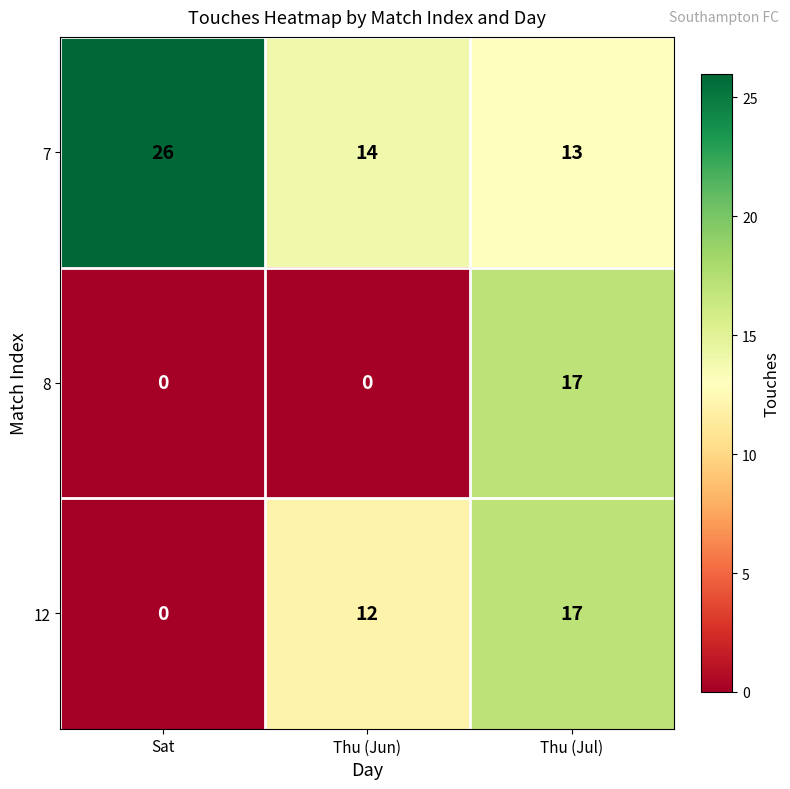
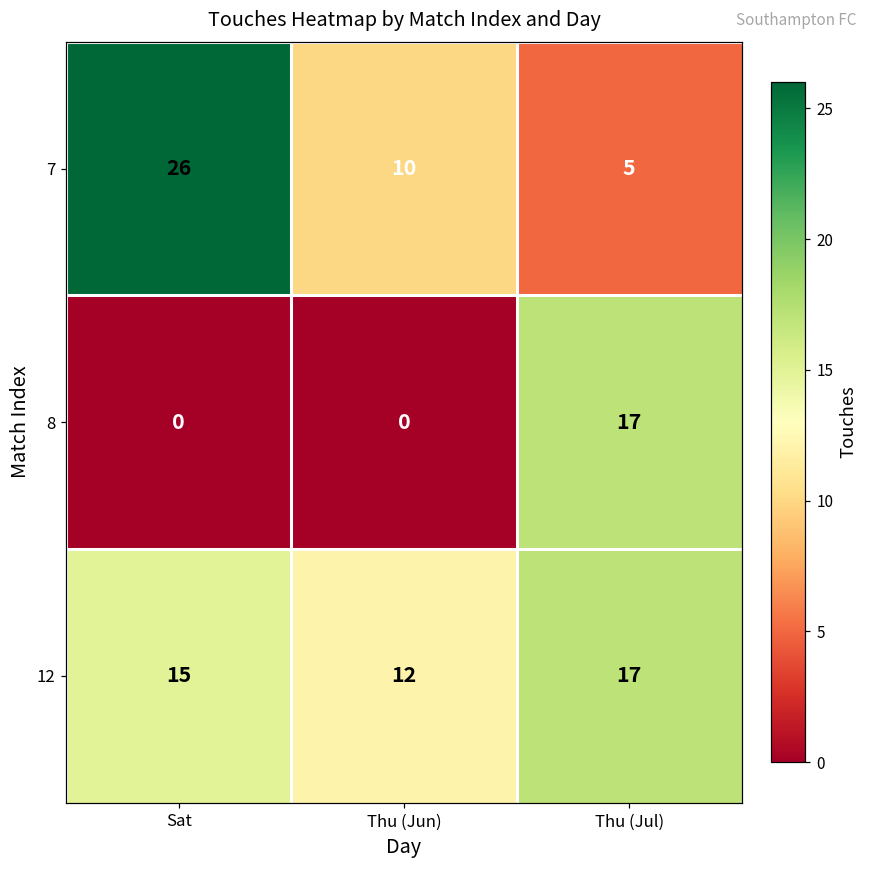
7, Thu (Jun): 14 -> 10
7, Thu (Jul): 13 -> 5
12, Sat: 0 -> 15
